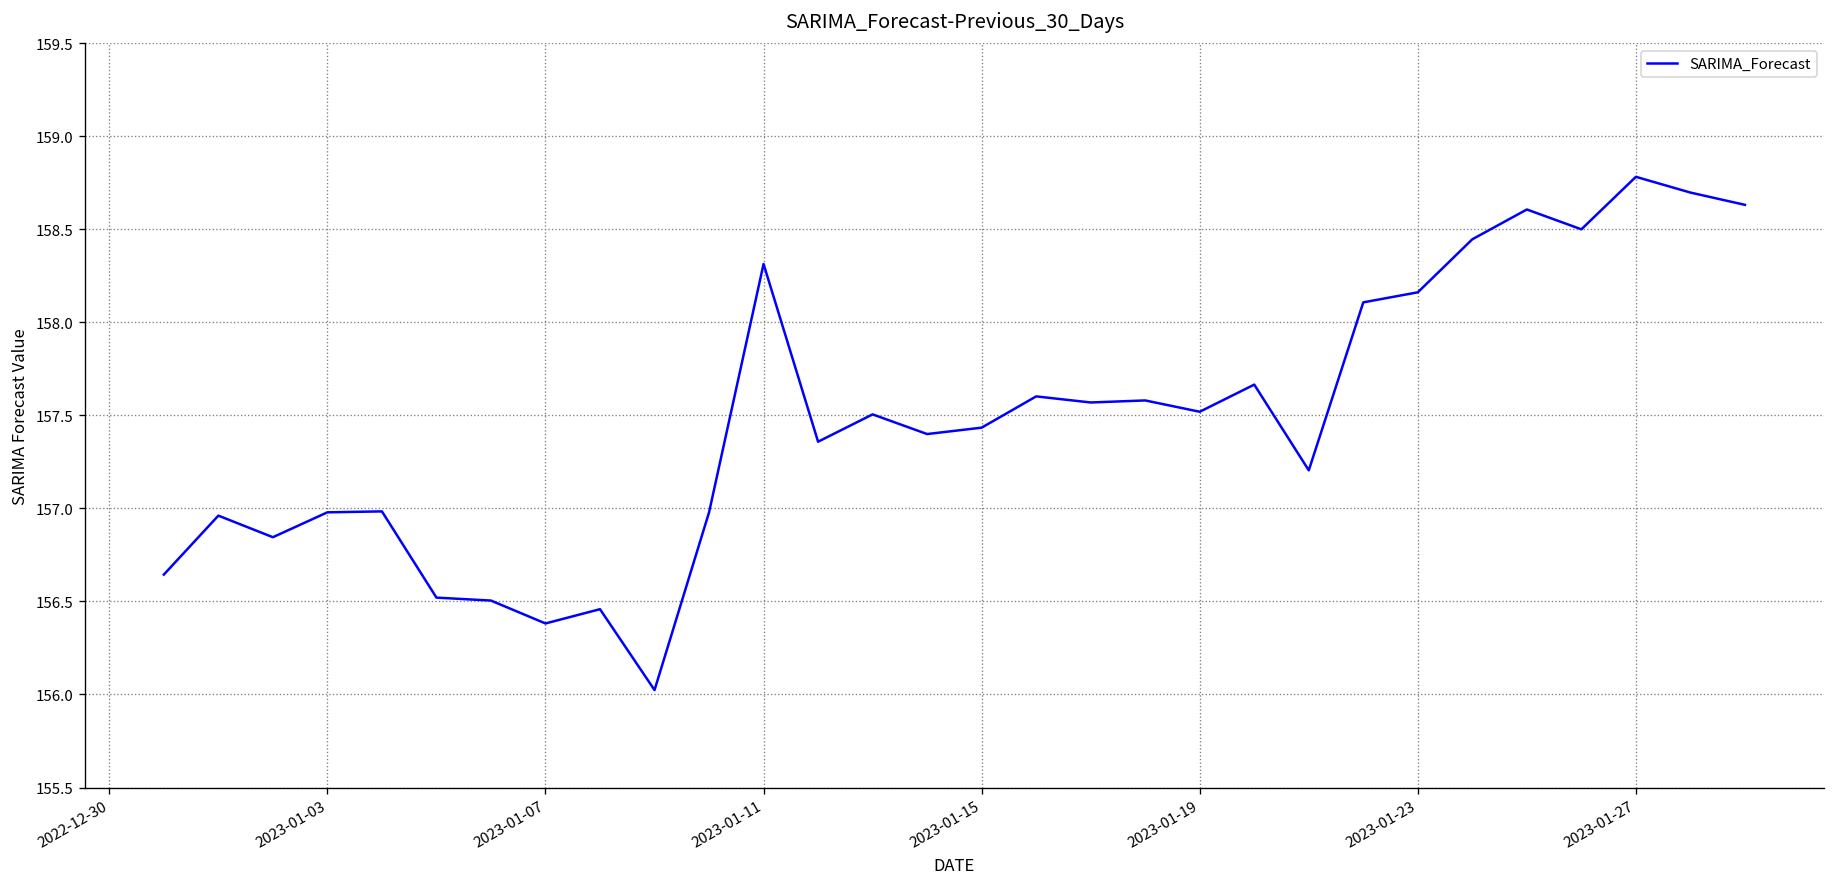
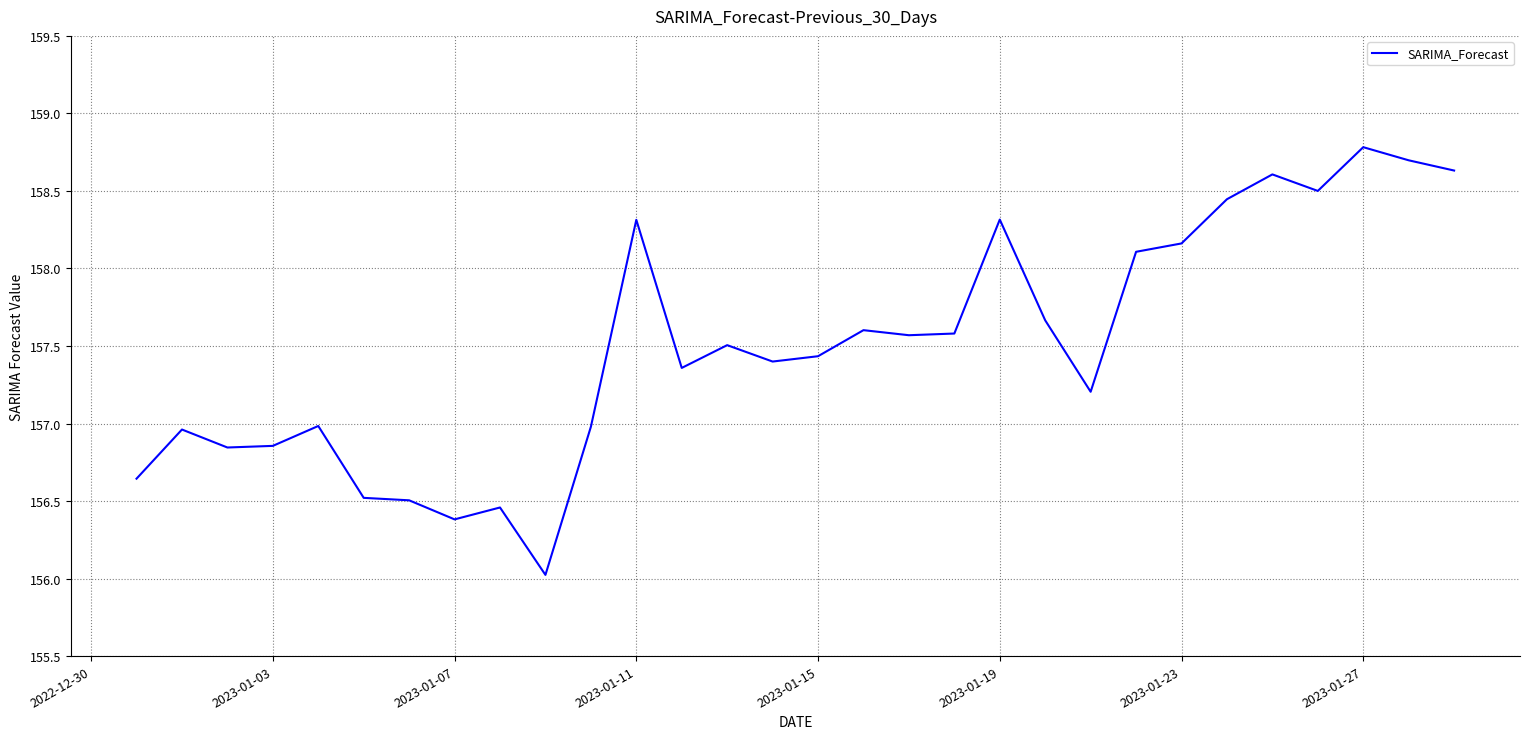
2023-01-03: 156.98 -> 156.86
2023-01-19: 157.52 -> 158.32
